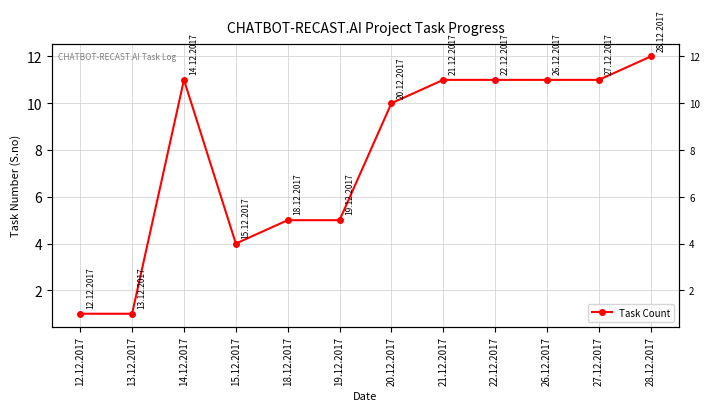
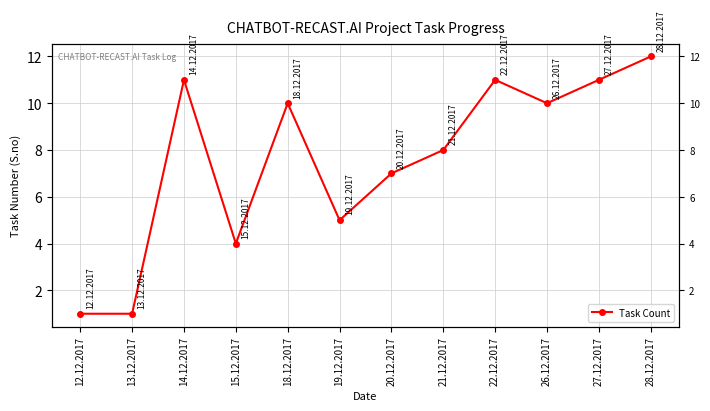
18.12.2017: 5 -> 10
20.12.2017: 10 -> 7
21.12.2017: 11 -> 8
26.12.2017: 11 -> 10
